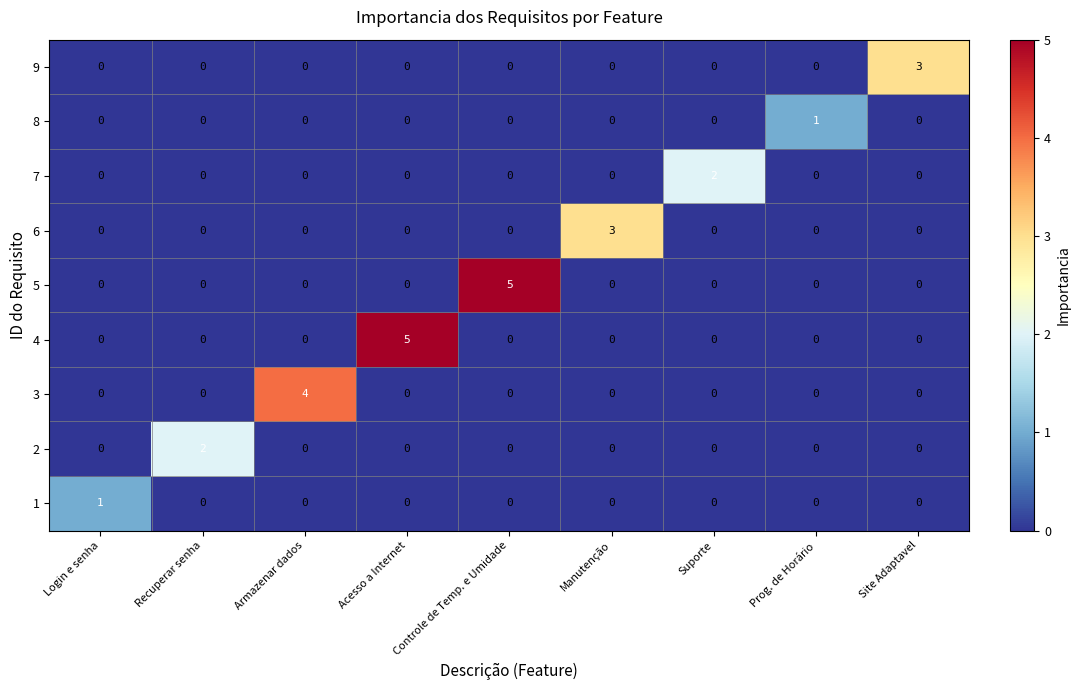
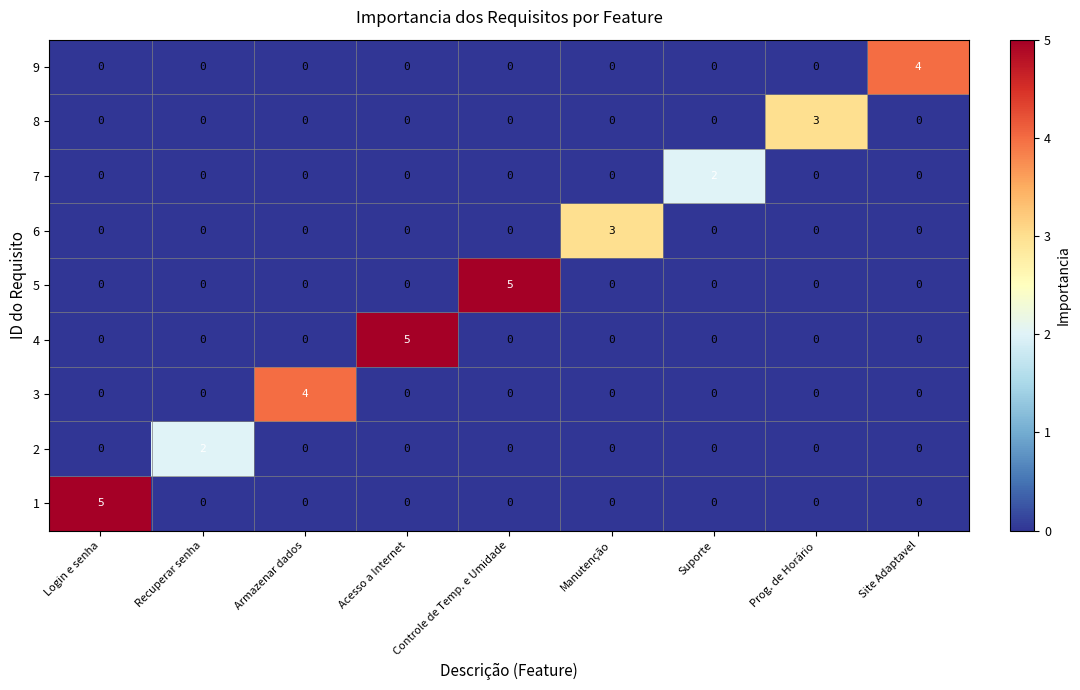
9, Site Adaptavel: 3 -> 4
8, Prog. de Horário: 1 -> 3
1, Login e senha: 1 -> 5
